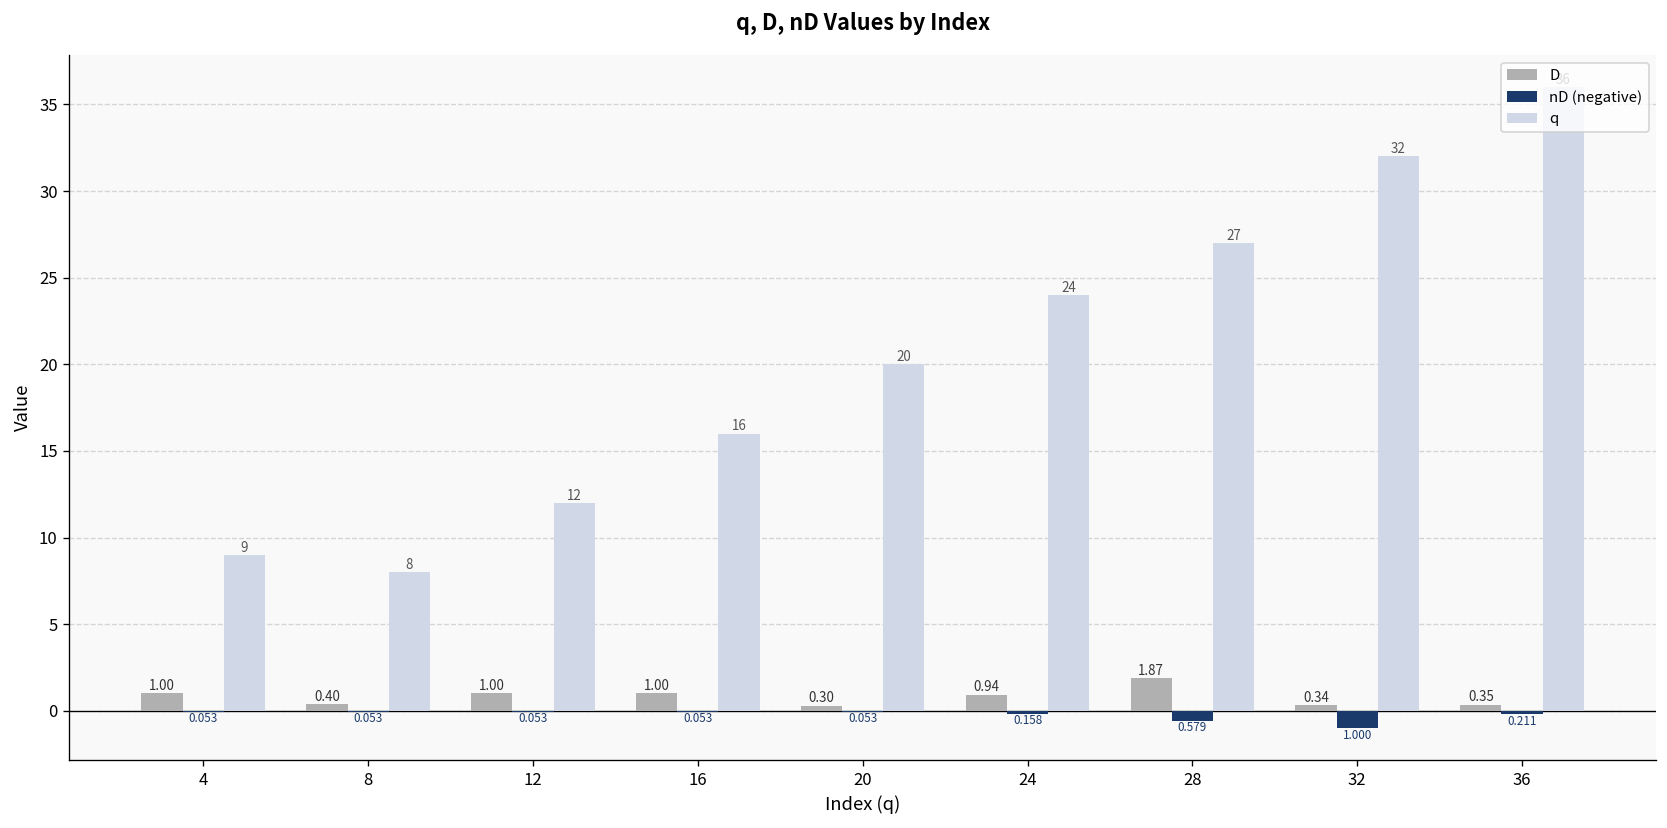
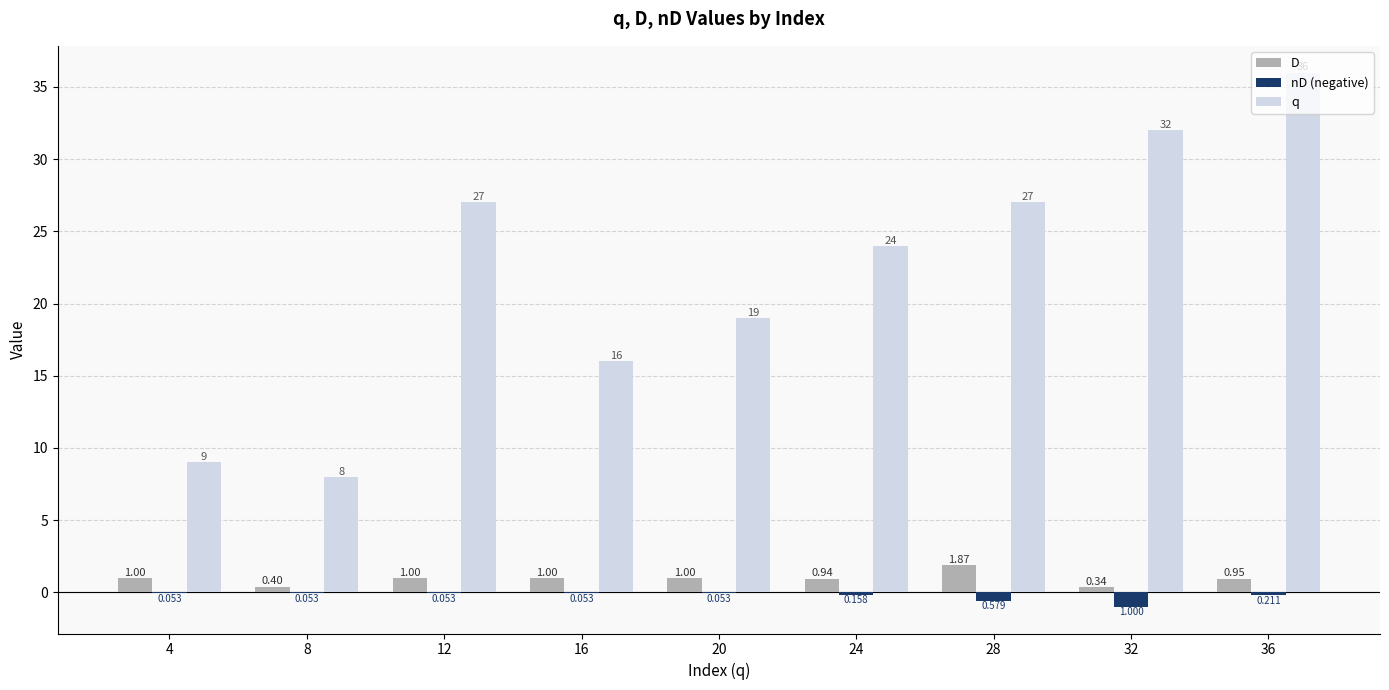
q, 12: 12 -> 27
D, 20: 0.30 -> 1.00
q, 20: 20 -> 19
D, 36: 0.35 -> 0.95
